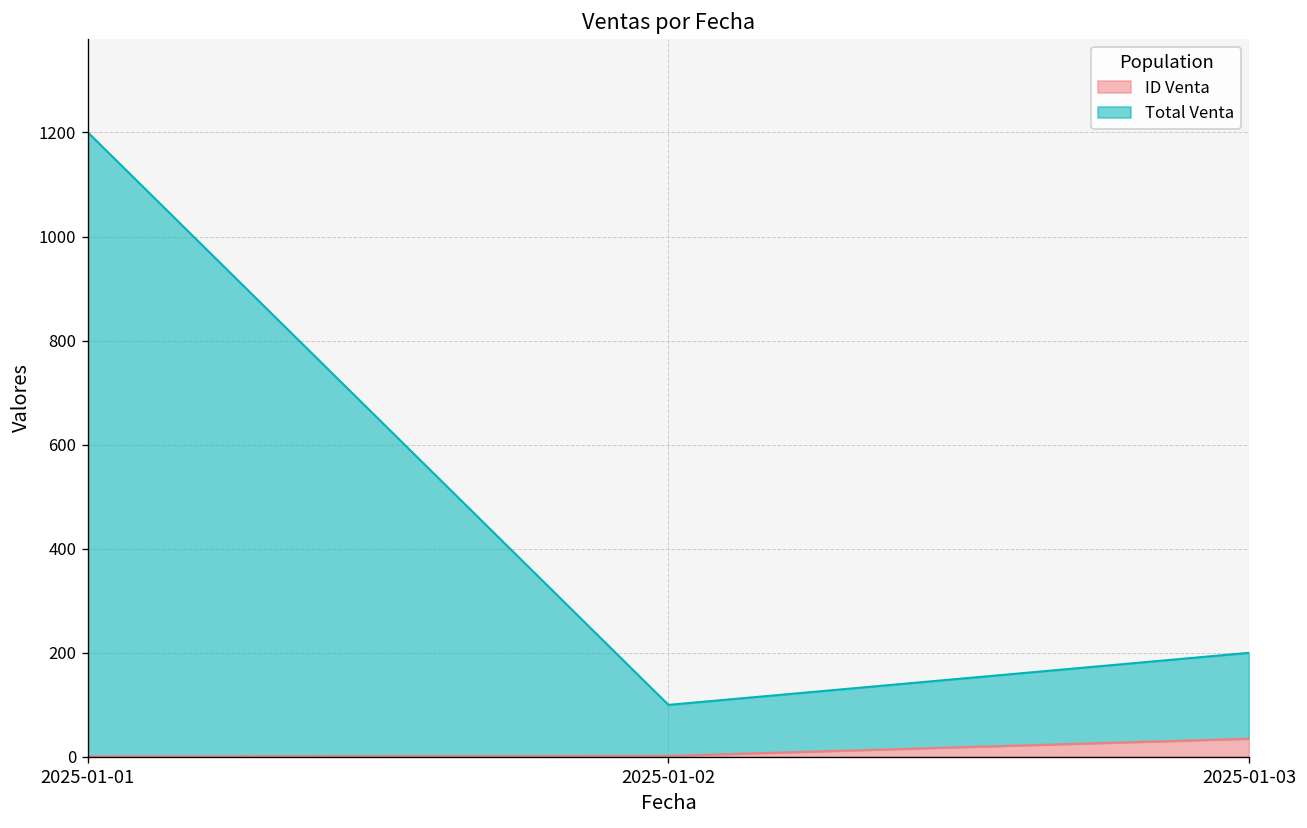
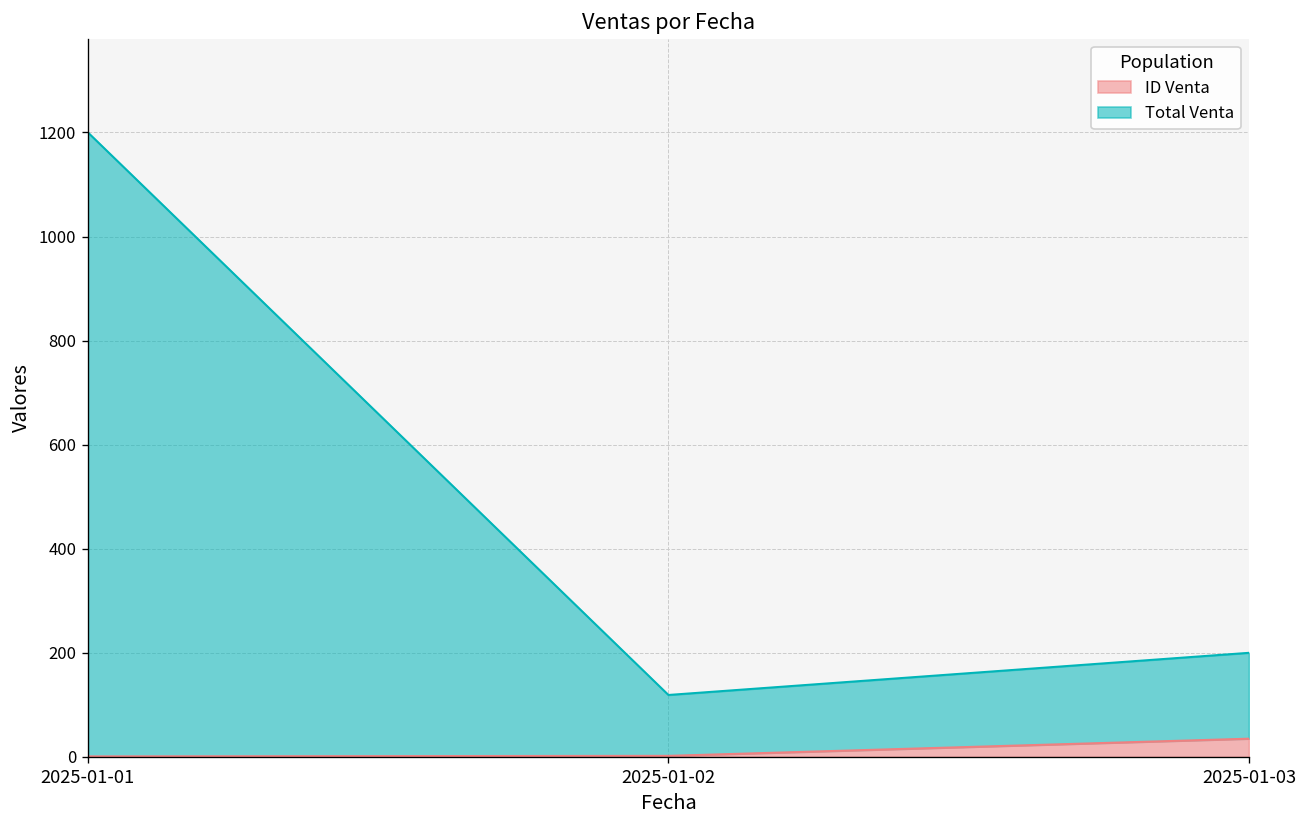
Total Venta, 2025-01-02: 100 -> 120
